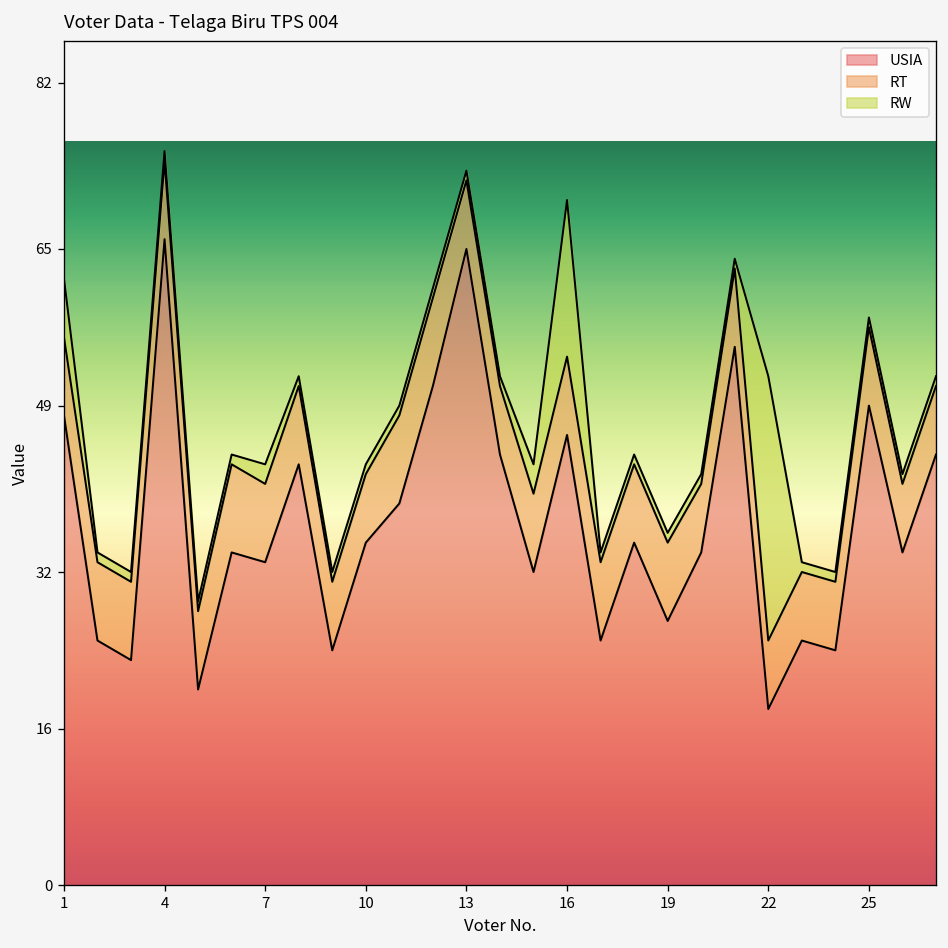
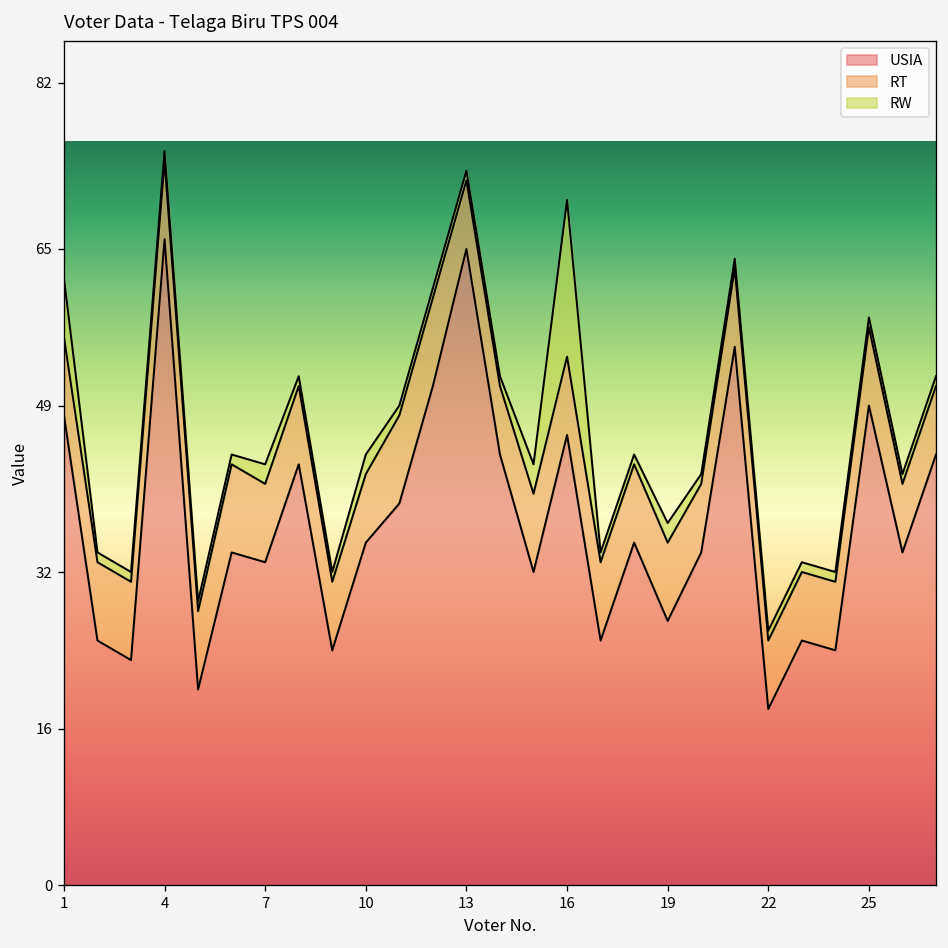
RW, 10: 1 -> 2
RW, 19: 1 -> 2
RW, 22: 27 -> 1
